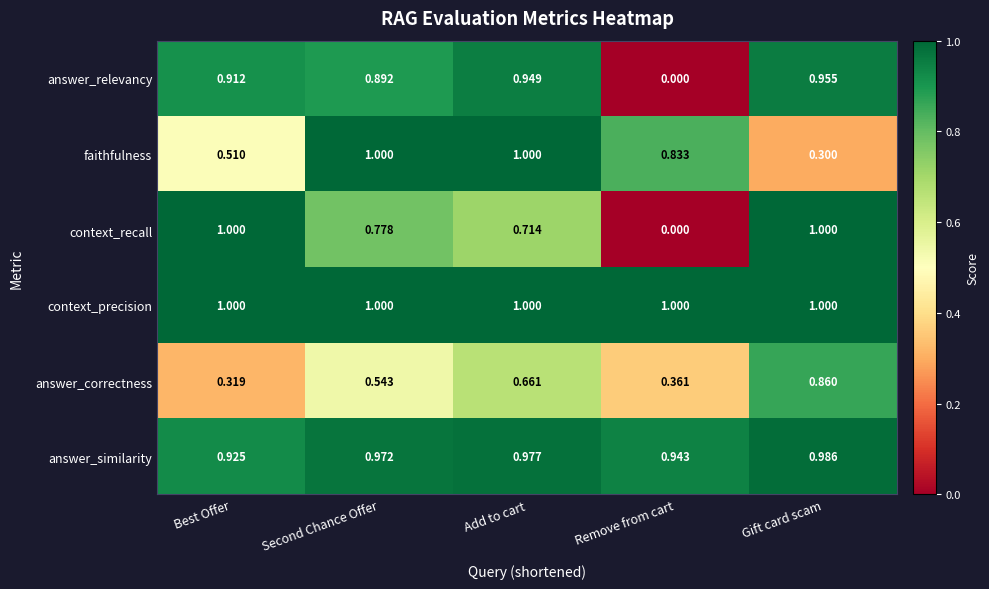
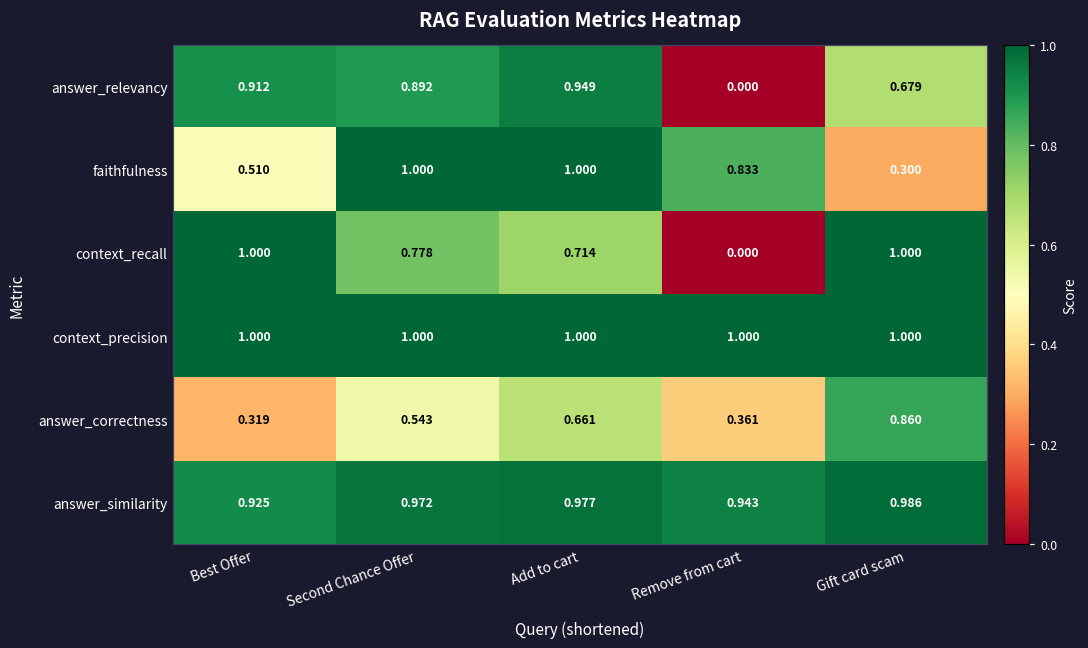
answer_relevancy, Gift card scam: 0.955 -> 0.679
